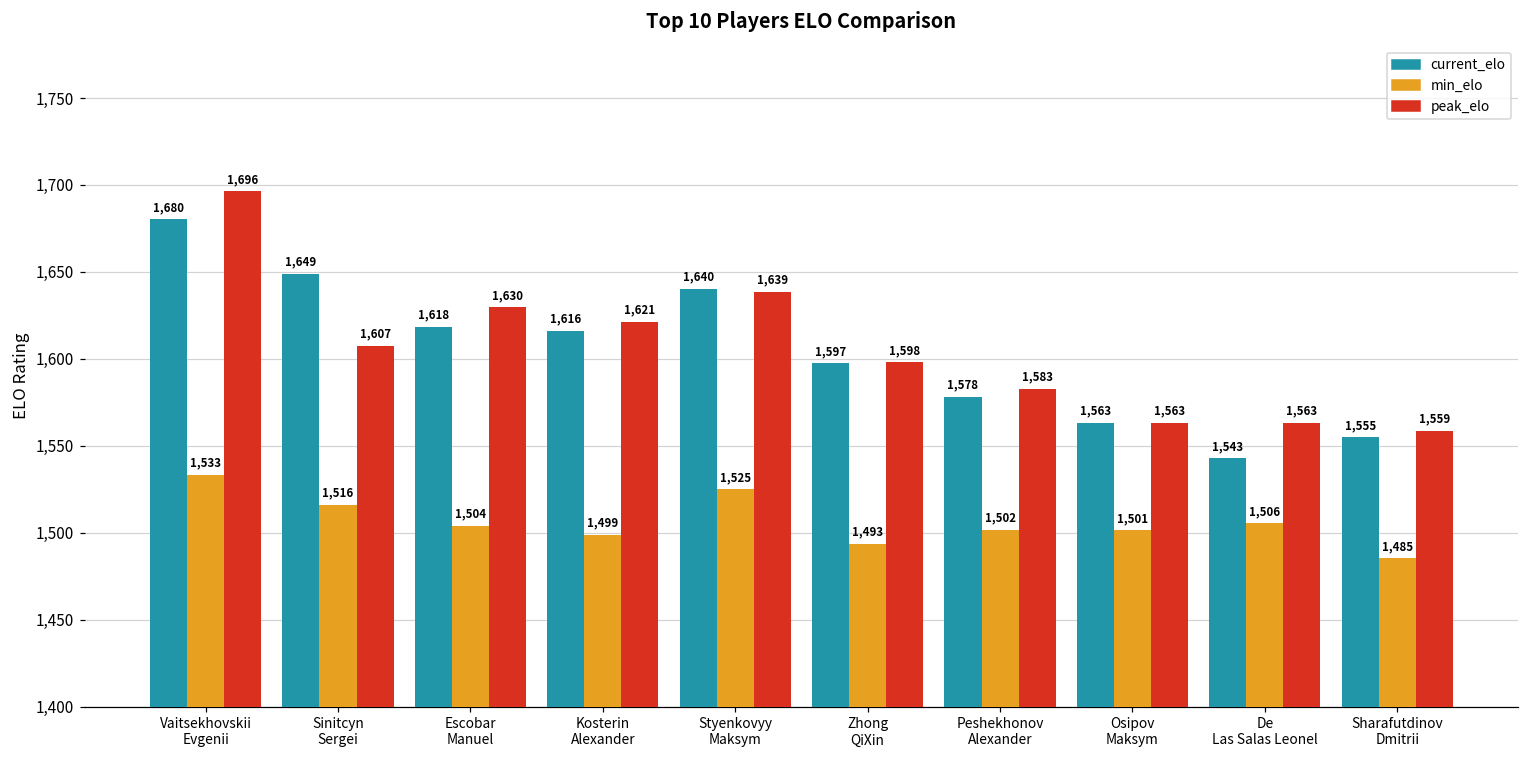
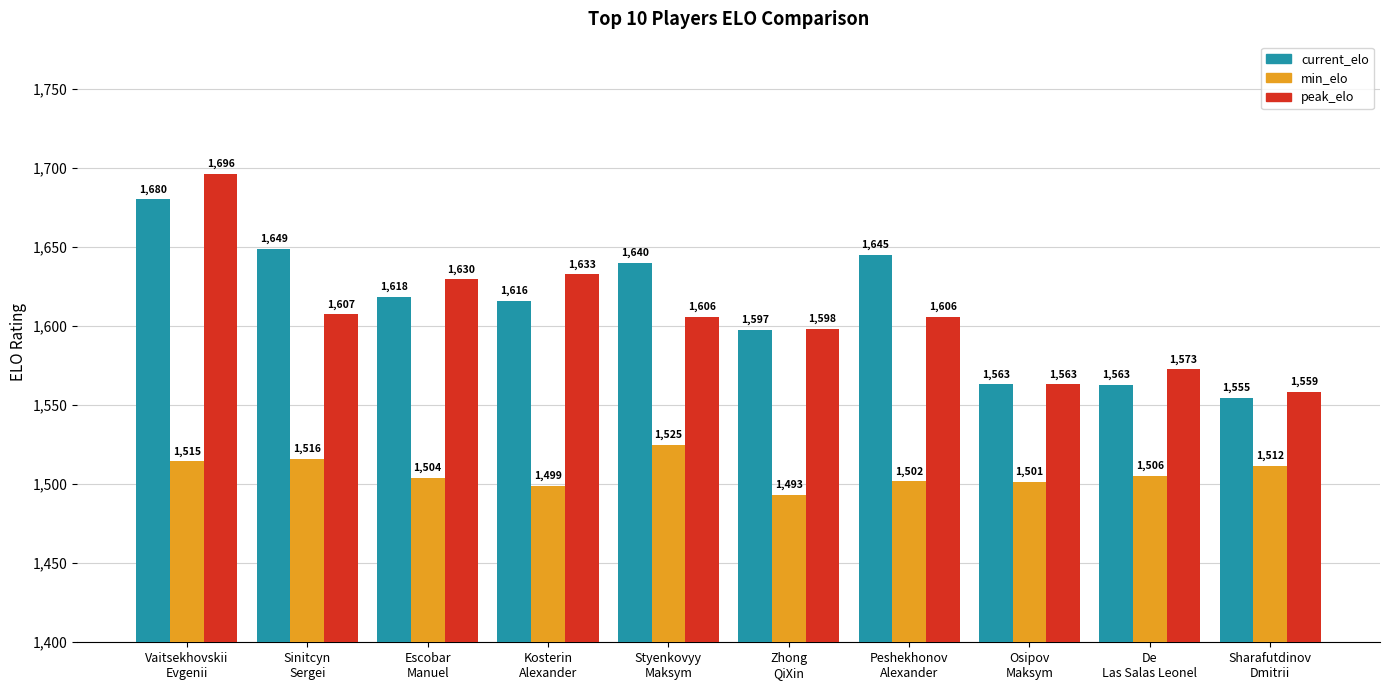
min_elo, Vaitsekhovskii Evgenii: 1,533 -> 1,515
peak_elo, Kosterin Alexander: 1,621 -> 1,633
peak_elo, Styenkovyy Maksym: 1,639 -> 1,606
current_elo, Peshekhonov Alexander: 1,578 -> 1,645
peak_elo, Peshekhonov Alexander: 1,583 -> 1,606
current_elo, De Las Salas Leonel: 1,543 -> 1,563
peak_elo, De Las Salas Leonel: 1,563 -> 1,573
min_elo, Sharafutdinov Dmitrii: 1,485 -> 1,512
